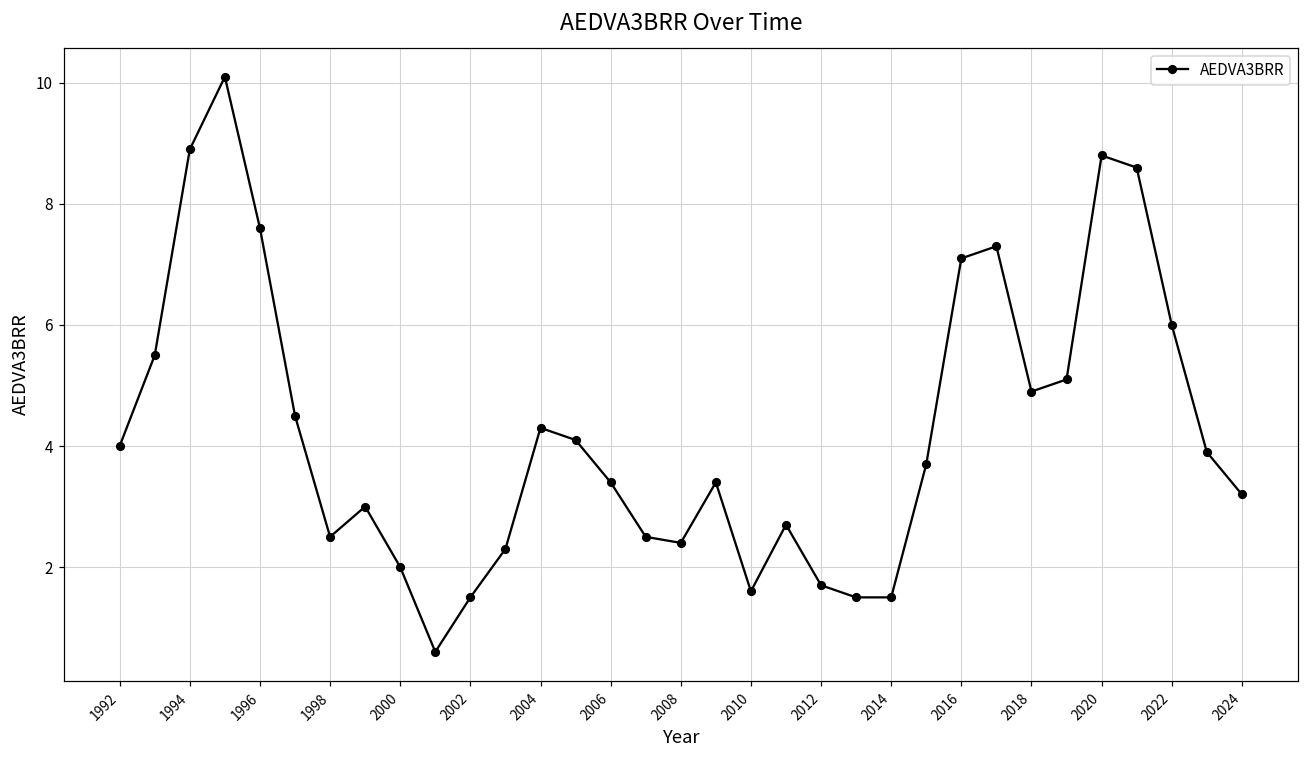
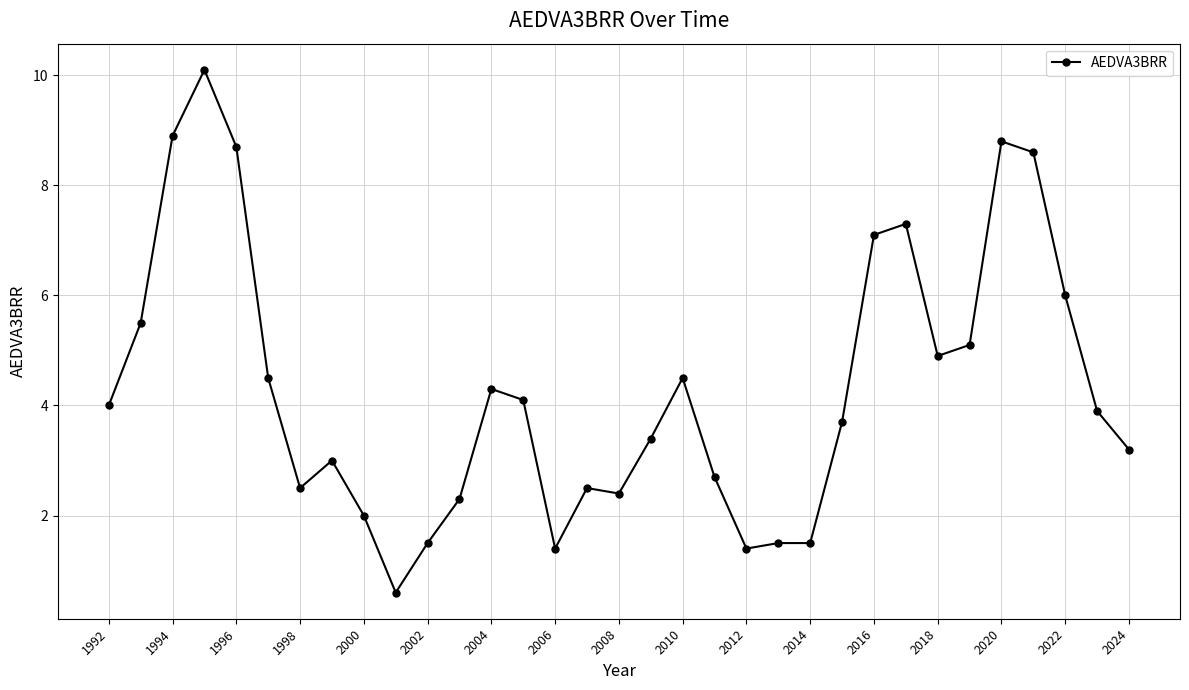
1996: 7.6 -> 8.7
2006: 3.4 -> 1.4
2010: 1.6 -> 4.5
2012: 1.7 -> 1.4
